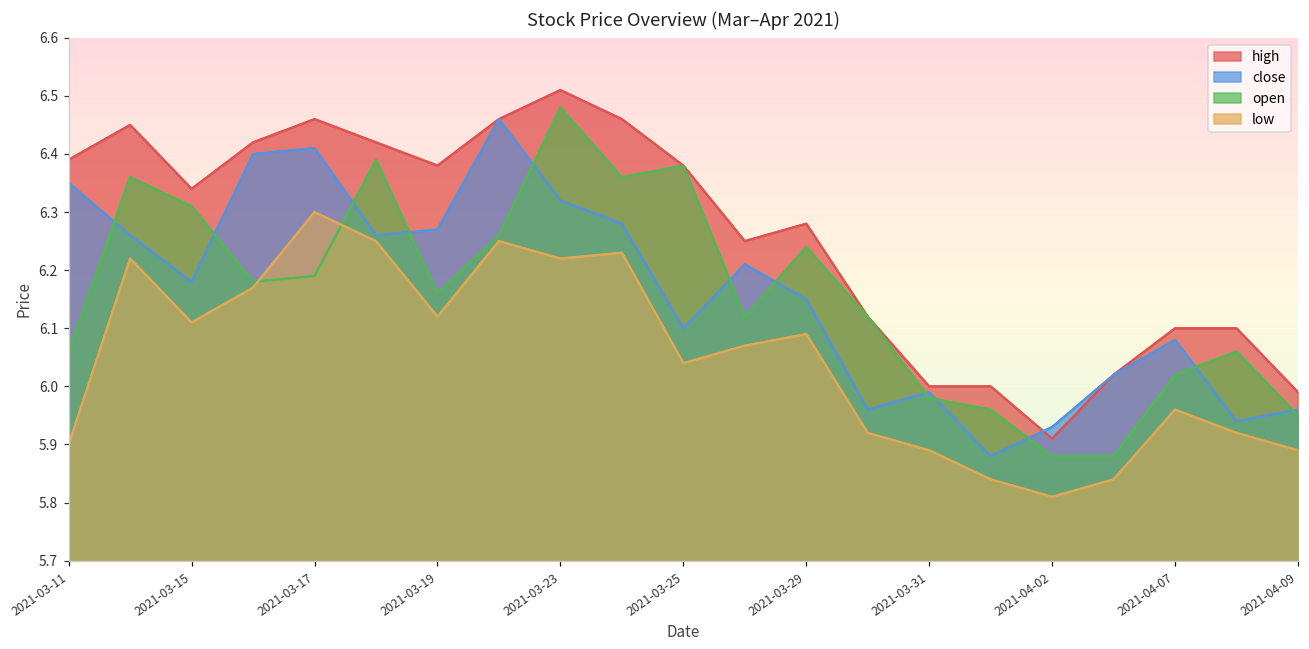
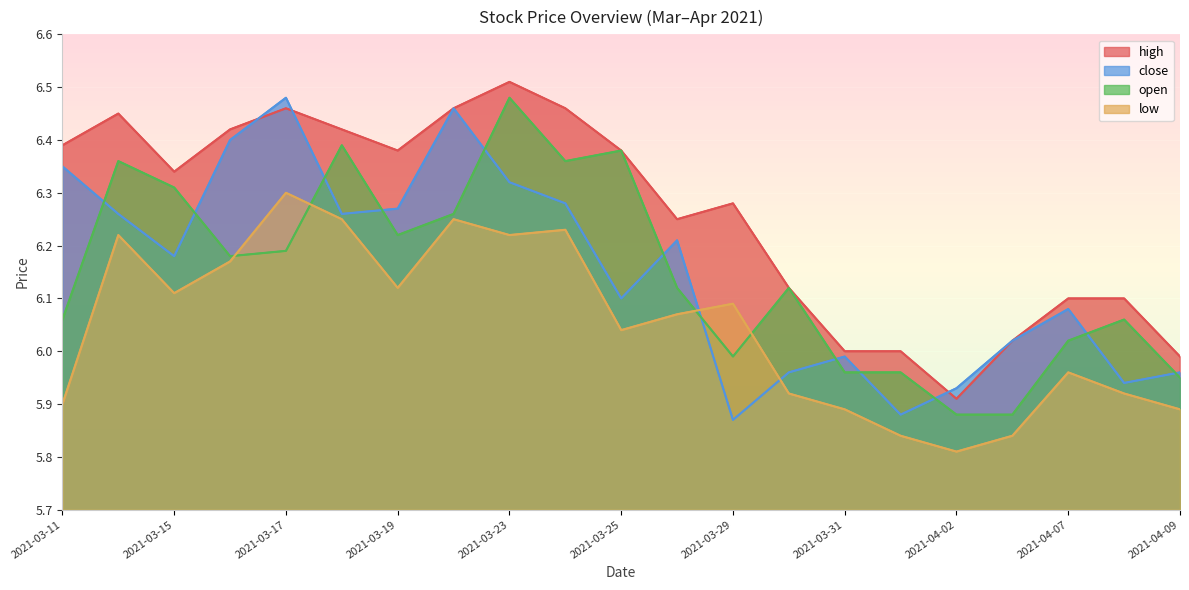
close, 2021-03-17: 6.41 -> 6.48
open, 2021-03-19: 6.16 -> 6.22
close, 2021-03-29: 6.15 -> 5.87
open, 2021-03-29: 6.24 -> 5.99
open, 2021-03-31: 5.98 -> 5.96
